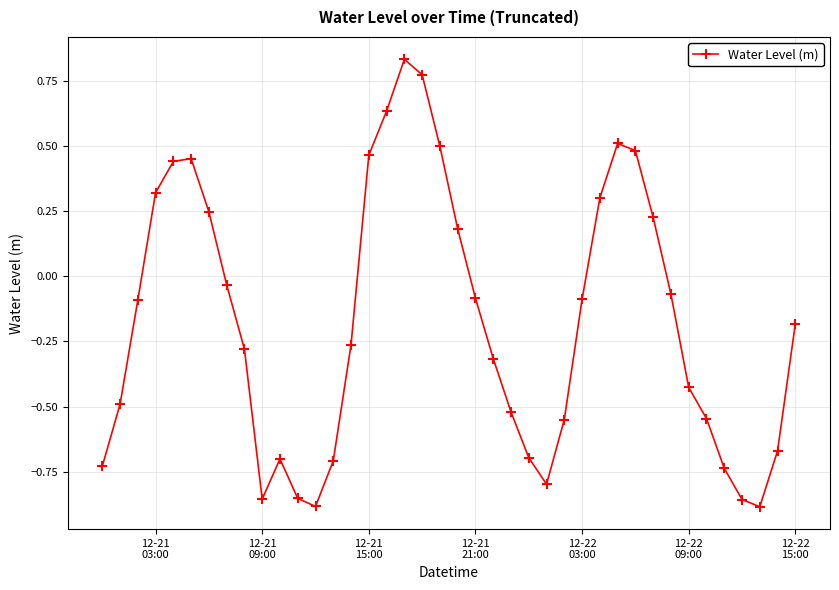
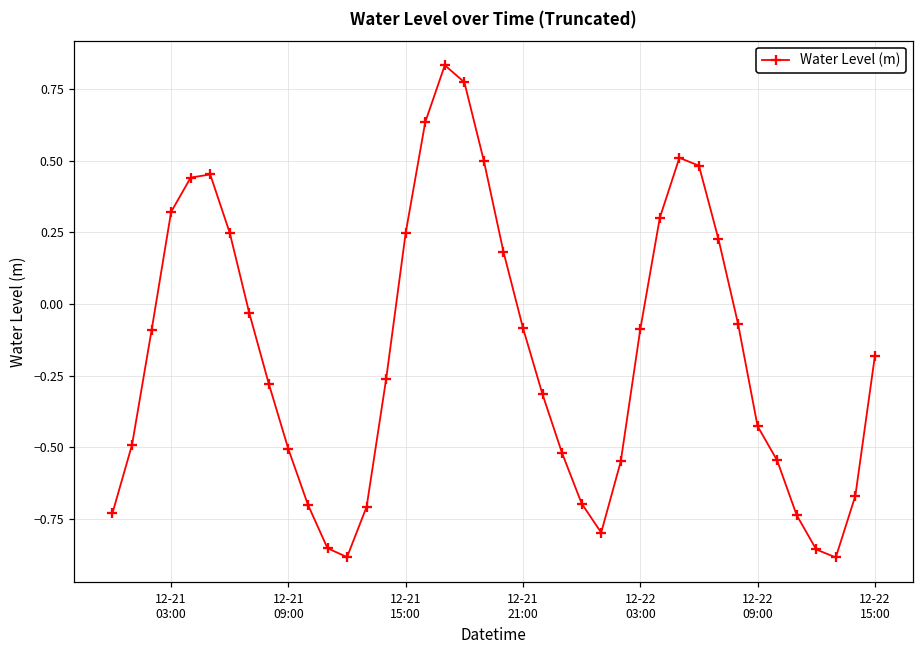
12-21 09:00: -0.86 -> -0.51
12-21 15:00: 0.47 -> 0.25
